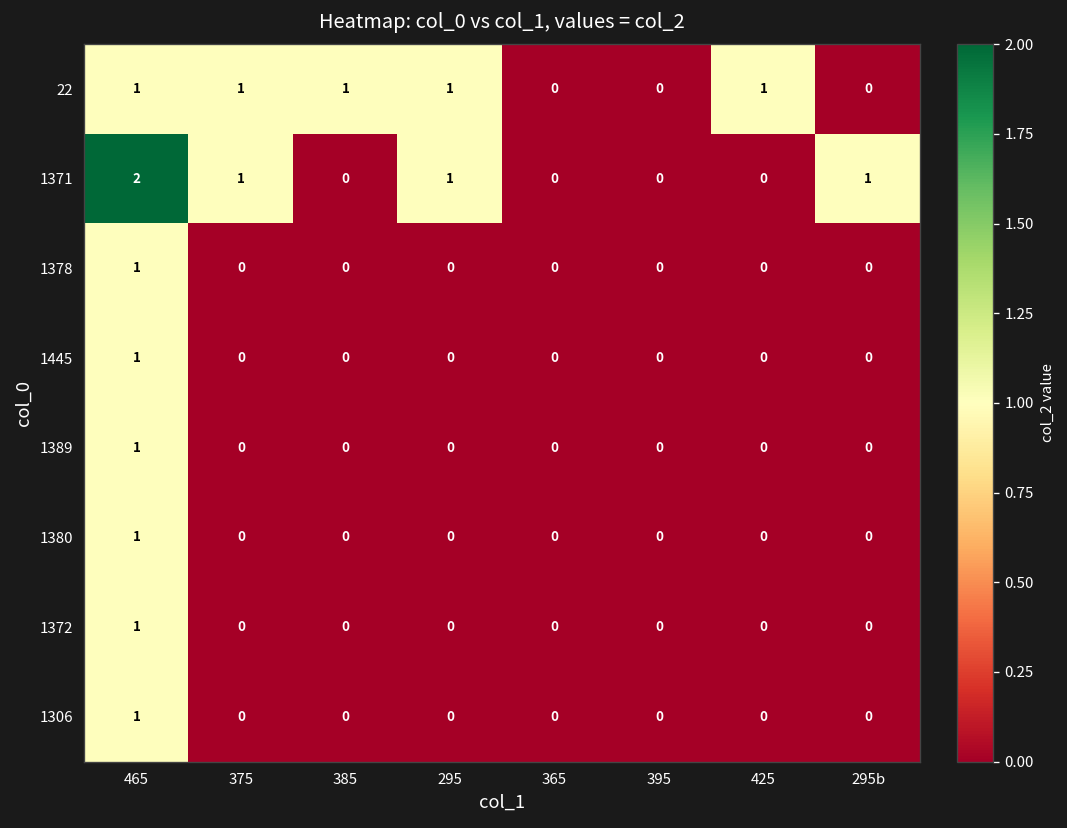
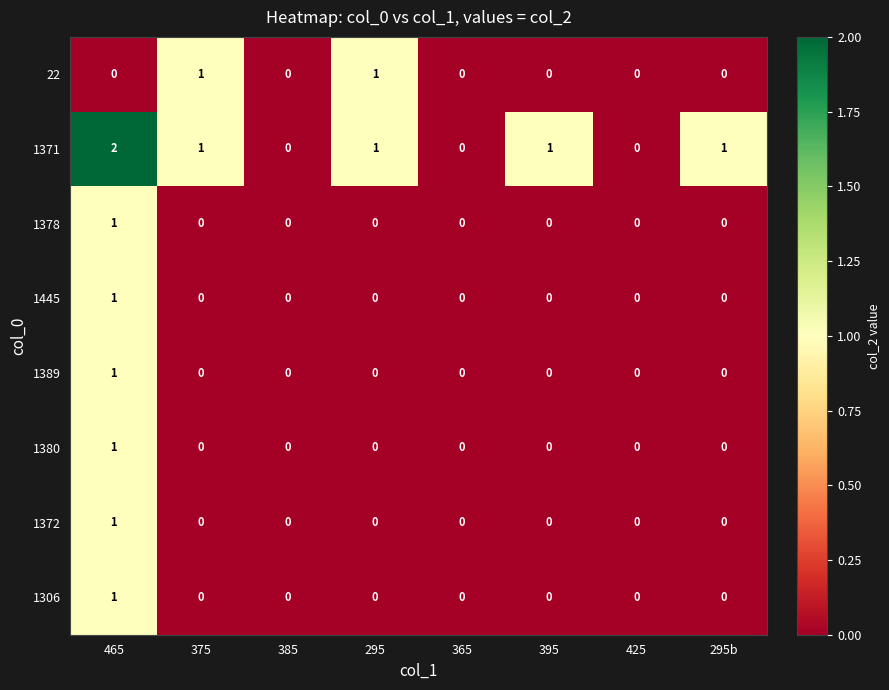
22, 465: 1 -> 0
22, 385: 1 -> 0
22, 425: 1 -> 0
1371, 395: 0 -> 1
